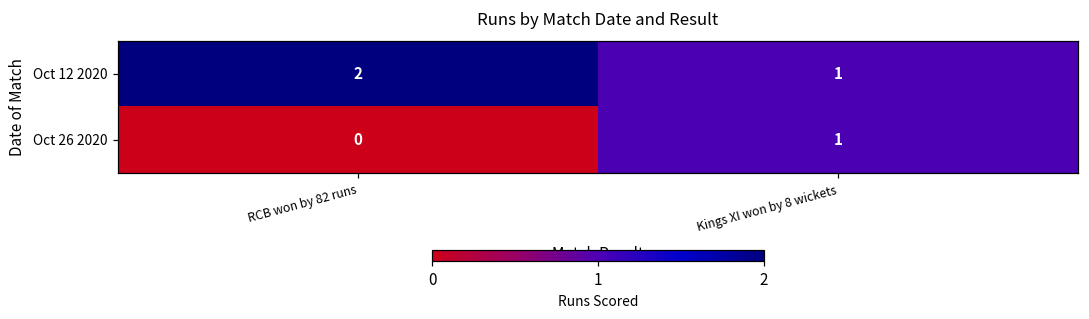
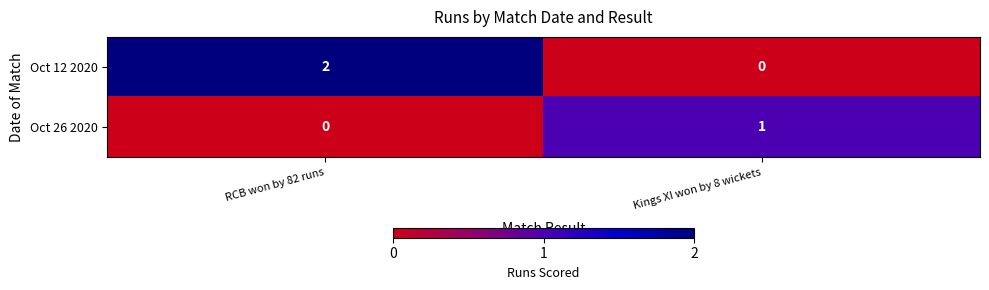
Oct 12 2020, Kings XI won by 8 wickets: 1 -> 0
